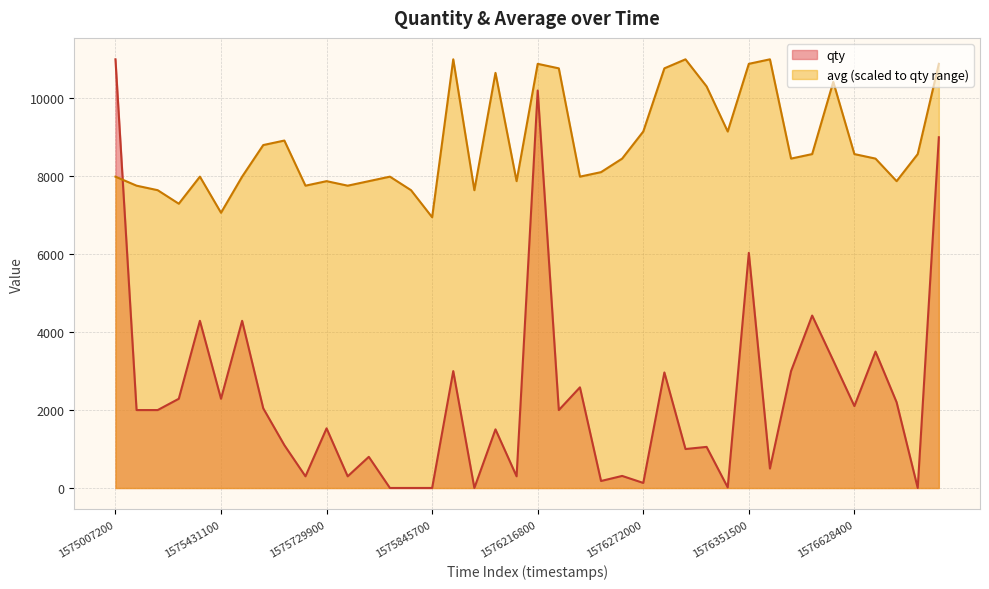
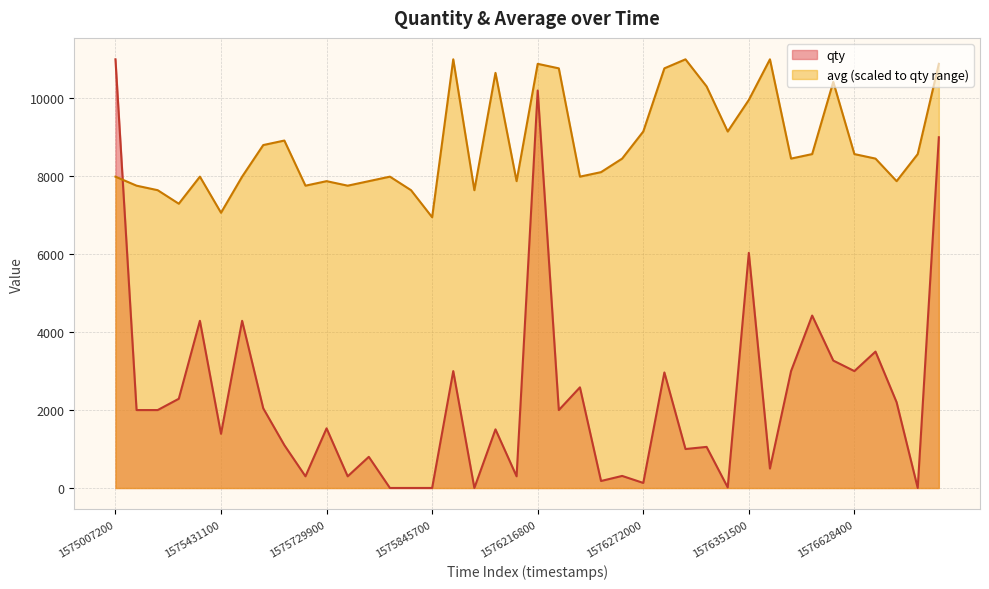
qty, 1575431100: 2300 -> 1400
avg (scaled to qty range), 1576351500: 10900 -> 10000
qty, 1576628400: 2100 -> 3000
